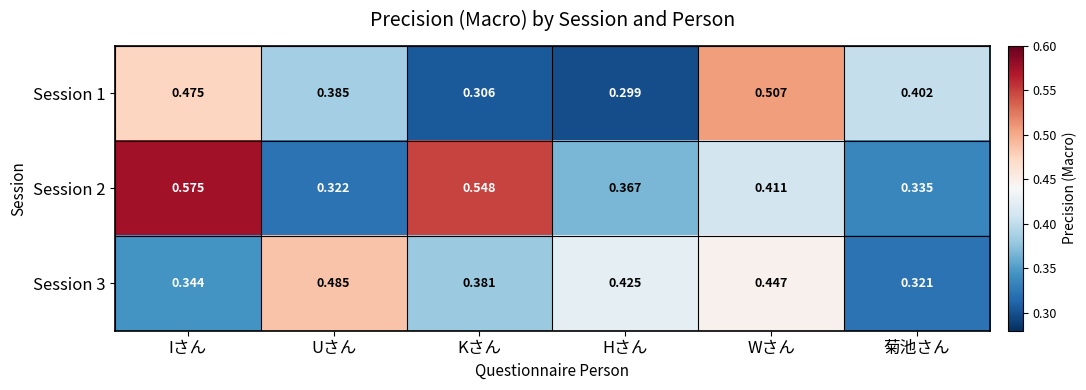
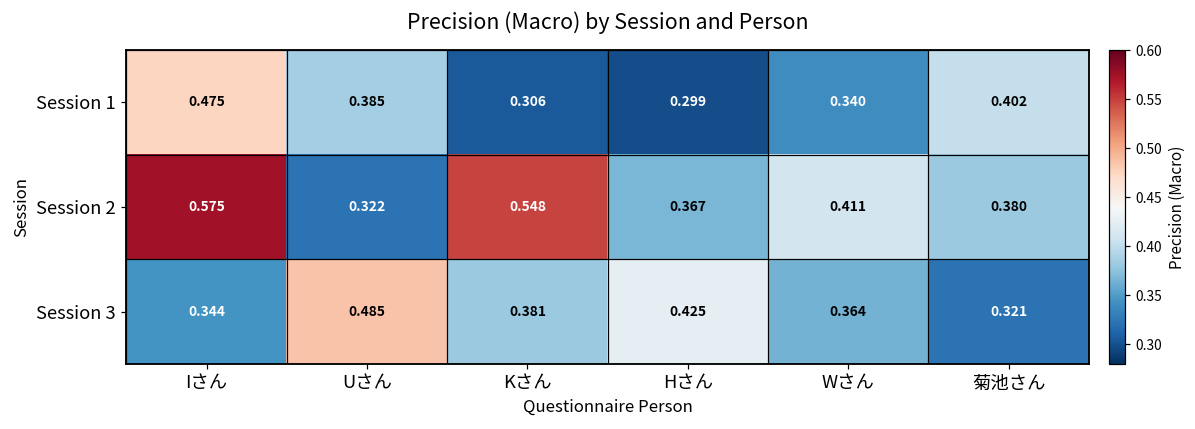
Session 1, Wさん: 0.507 -> 0.340
Session 2, 菊池さん: 0.335 -> 0.380
Session 3, Wさん: 0.447 -> 0.364
